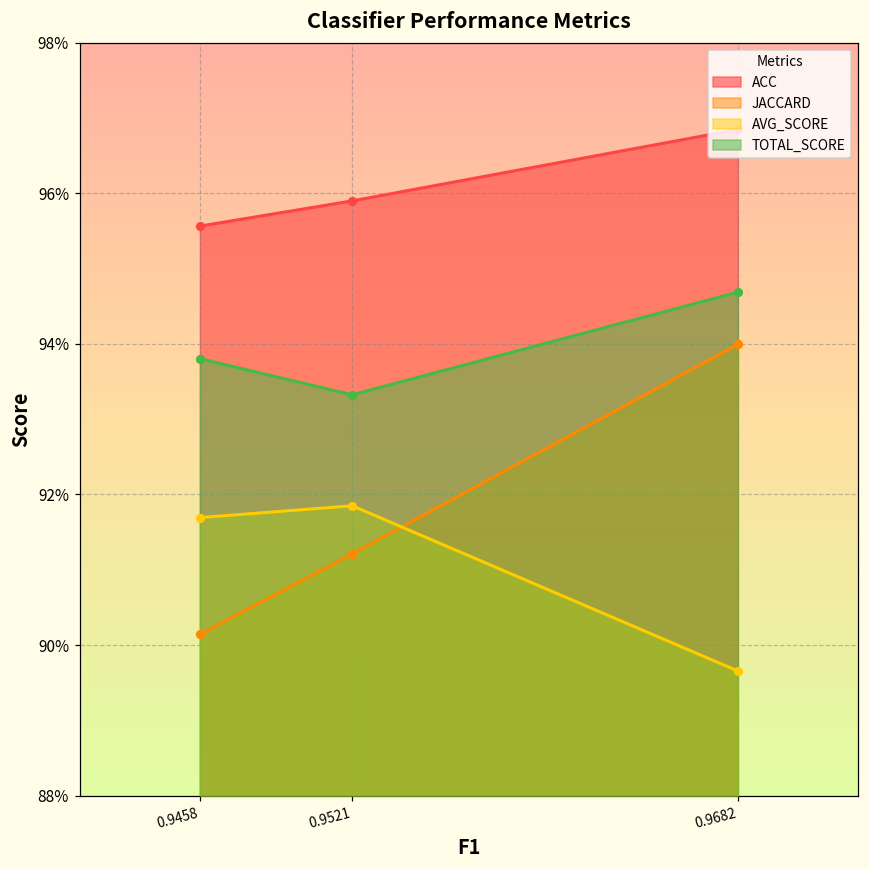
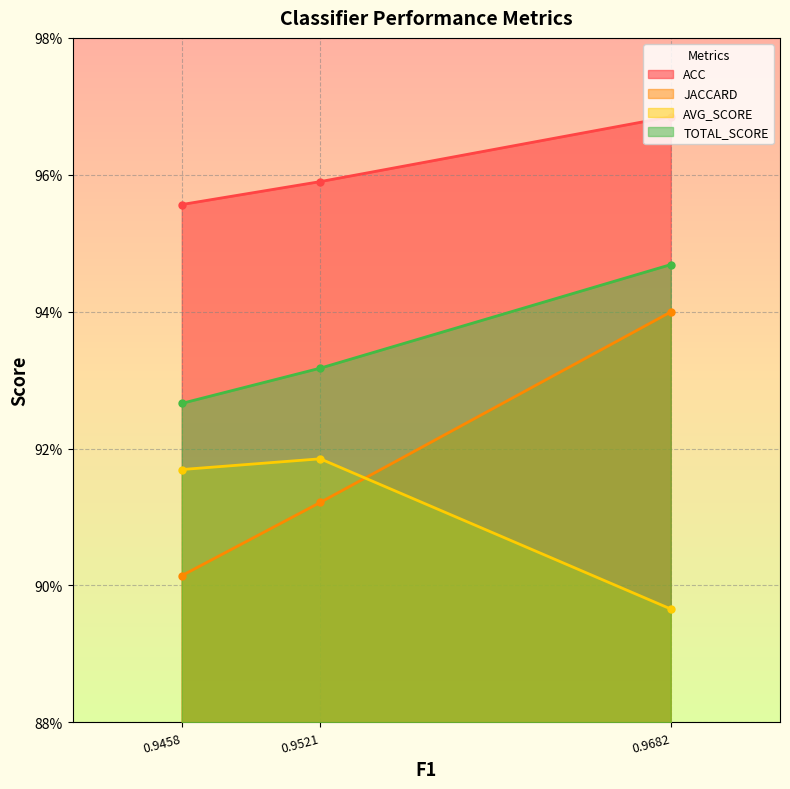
TOTAL_SCORE, 0.9458: 93.8% -> 92.7%
TOTAL_SCORE, 0.9521: 93.3% -> 93.2%
